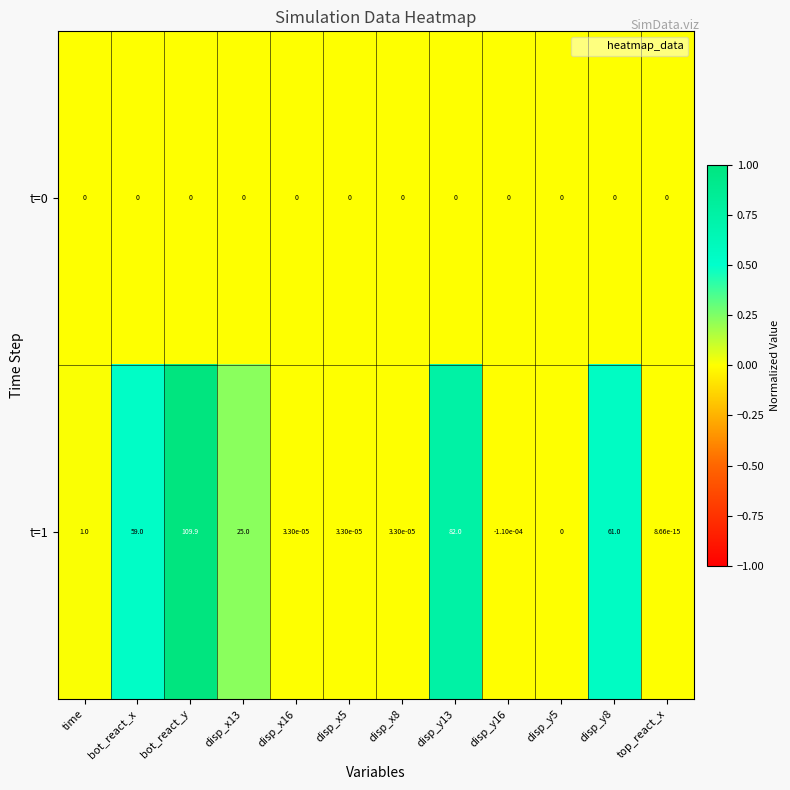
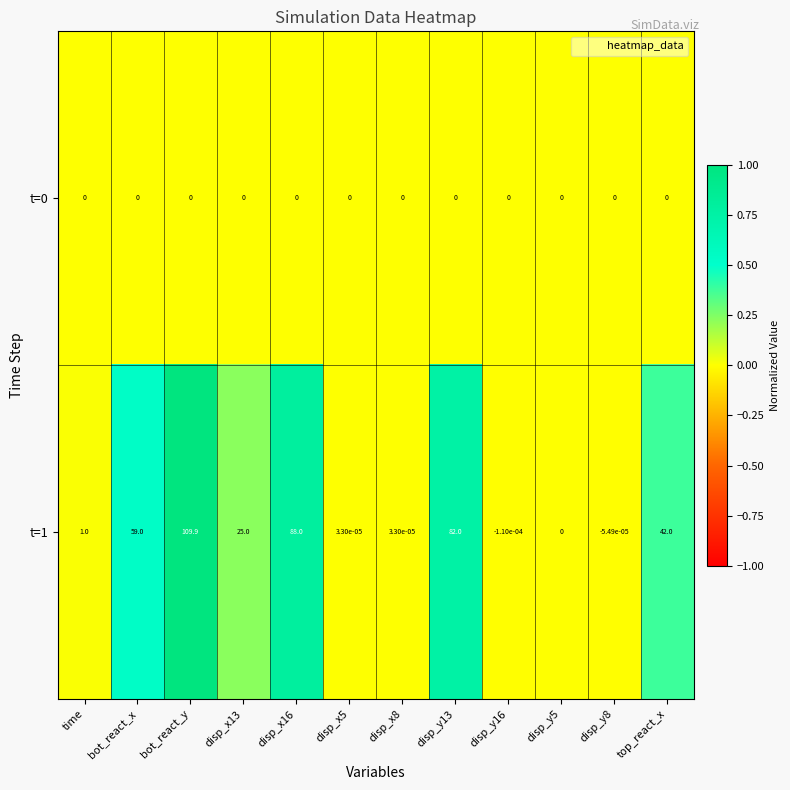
t=1, disp_x16: 3.30e-05 -> 88.0
t=1, disp_y8: 61.0 -> -5.49e-05
t=1, top_react_x: 8.66e-15 -> 42.0
